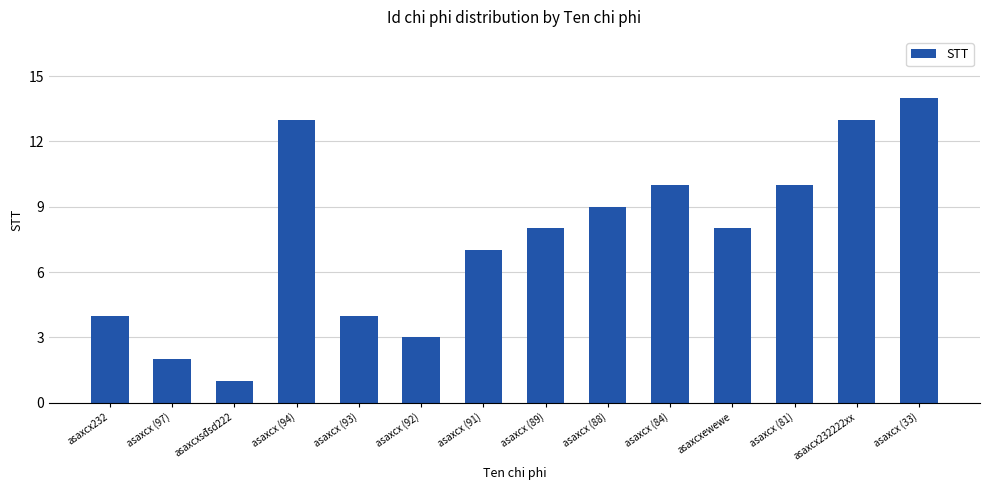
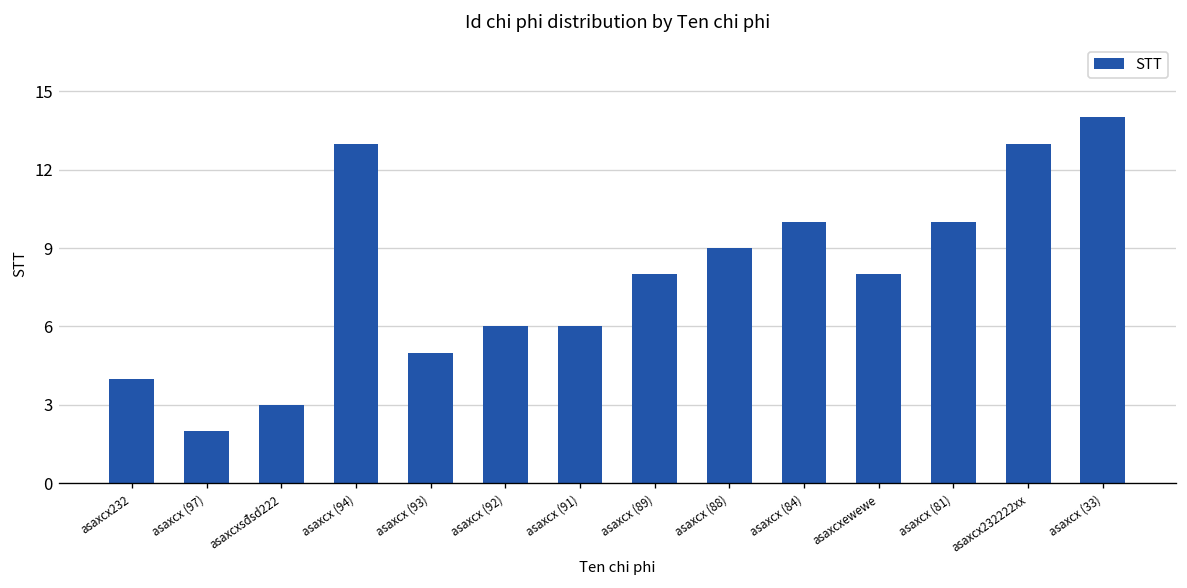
asaxcxsđsd222: 1 -> 3
asaxcx (93): 4 -> 5
asaxcx (92): 3 -> 6
asaxcx (91): 7 -> 6
